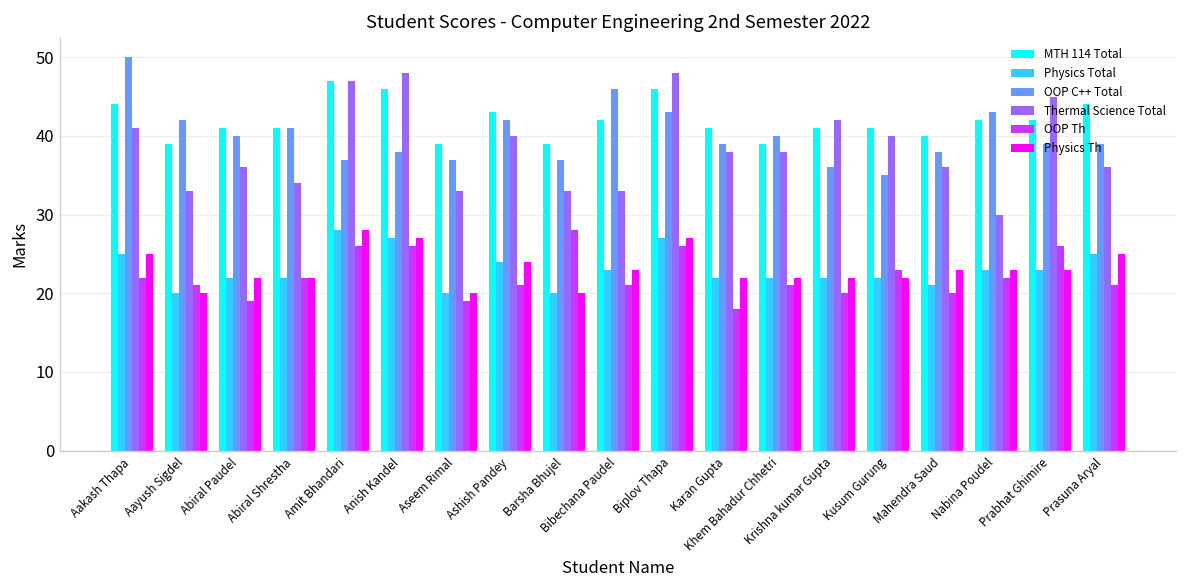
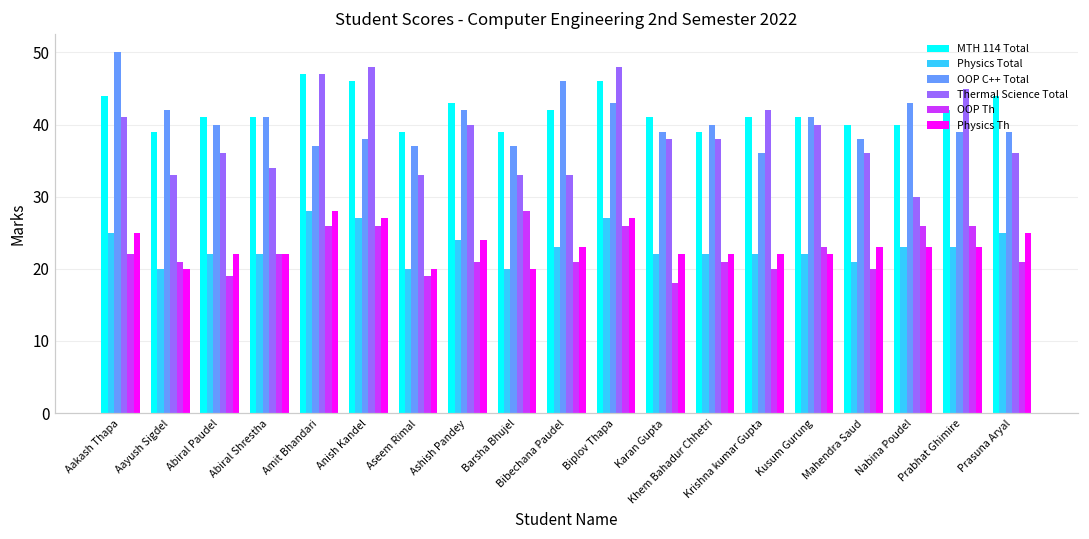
OOP C++ Total, Kusum Gurung: 35 -> 41
MTH 114 Total, Nabina Poudel: 42 -> 40
OOP Th, Nabina Poudel: 22 -> 26
